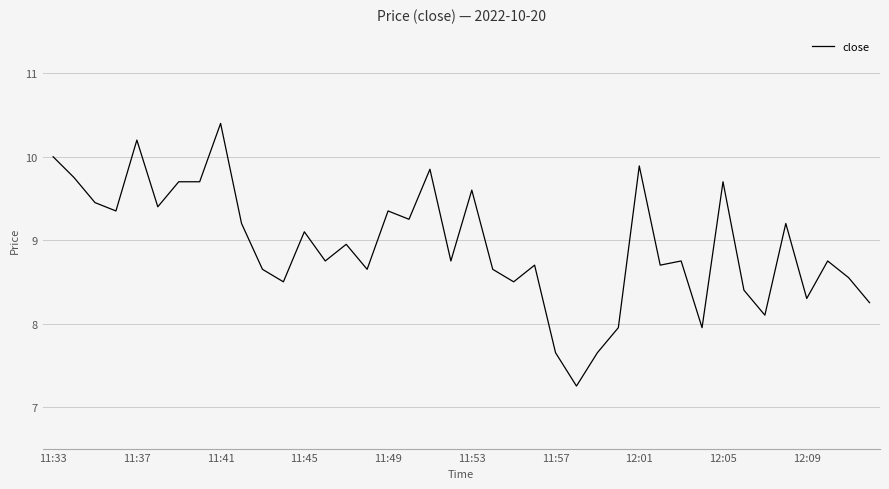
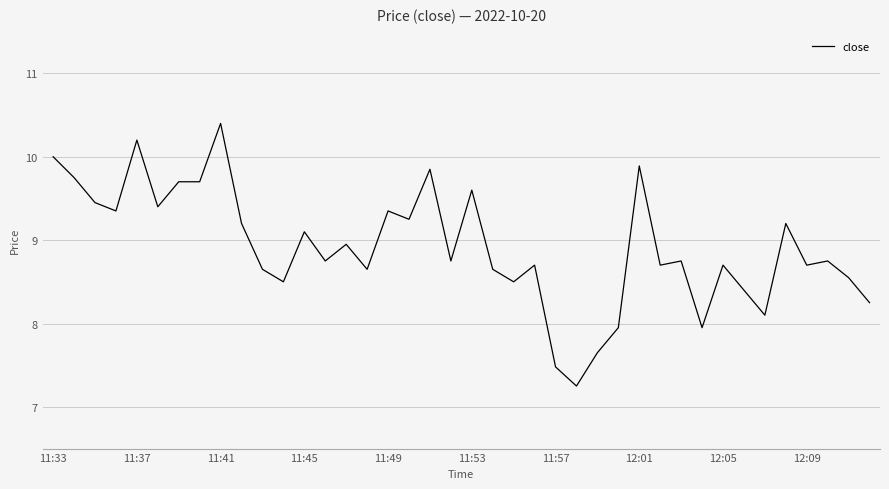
11:57: 7.7 -> 7.5
12:05: 9.7 -> 8.7
12:09: 8.3 -> 8.7
